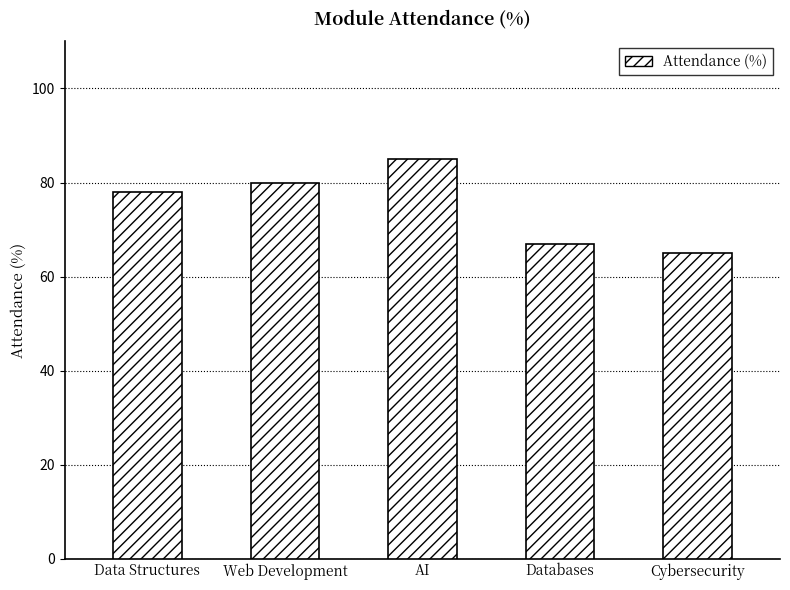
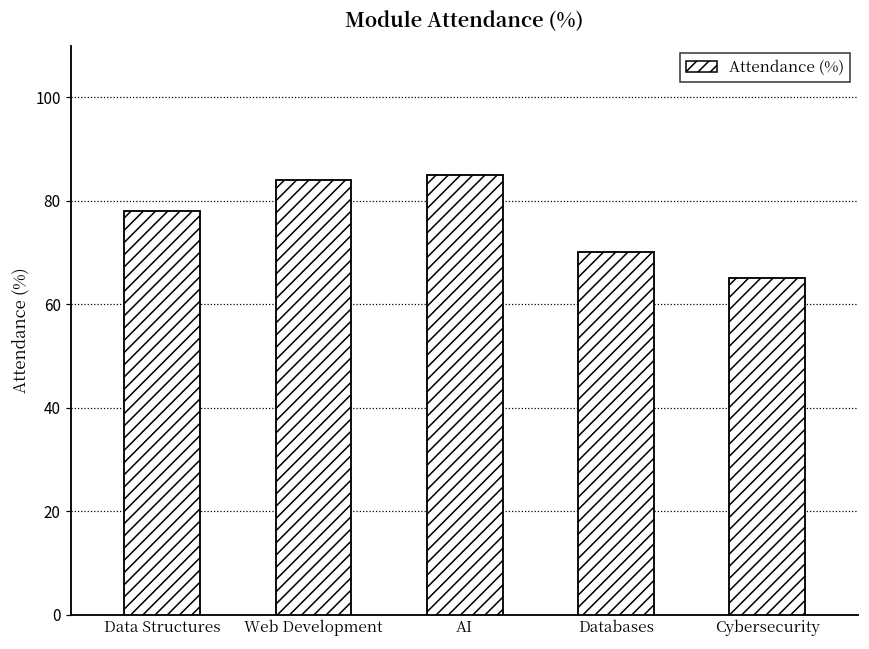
Web Development: 80 -> 84
Databases: 67 -> 70
